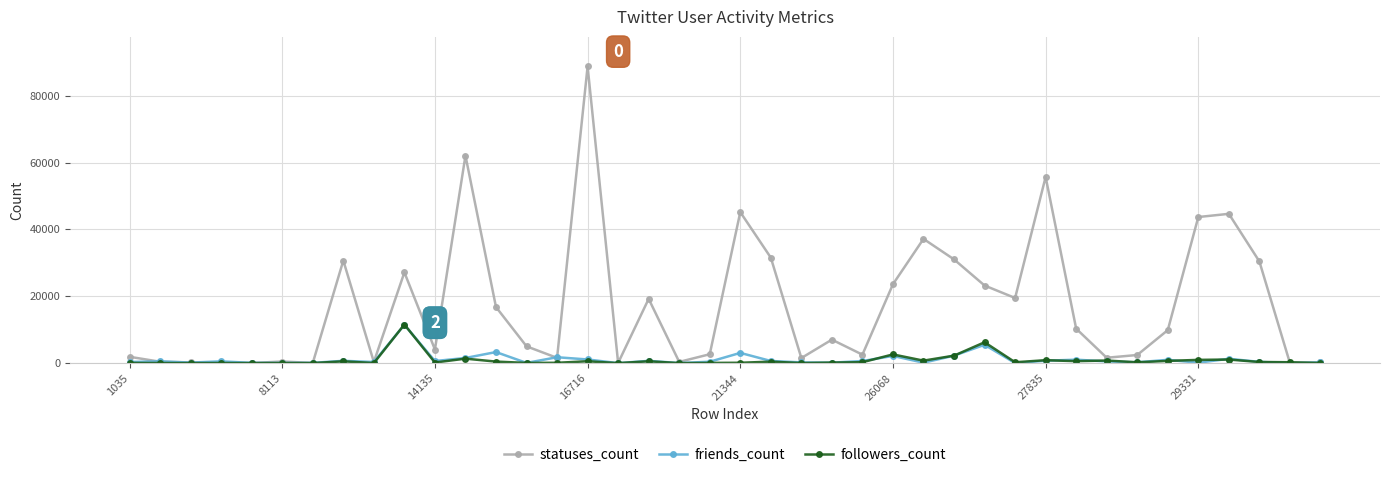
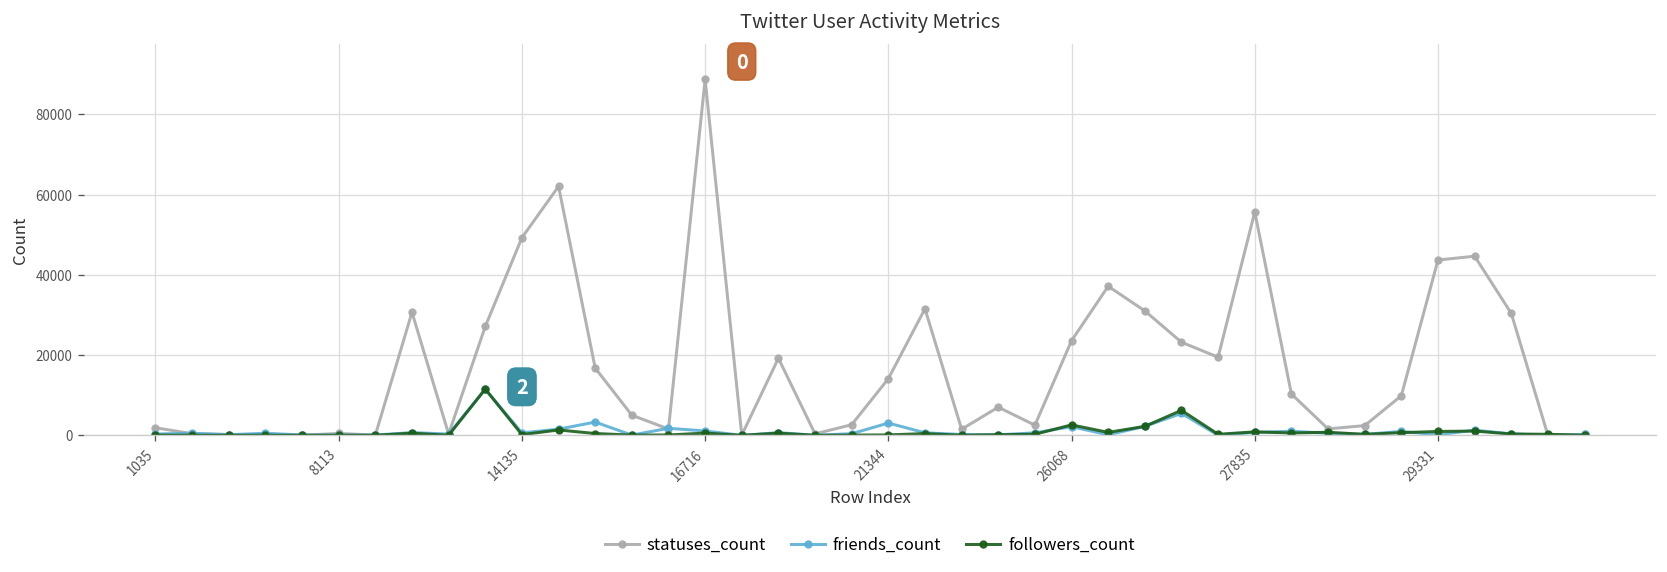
statuses_count, 14135: 4000 -> 49000
statuses_count, 21344: 45000 -> 14000
